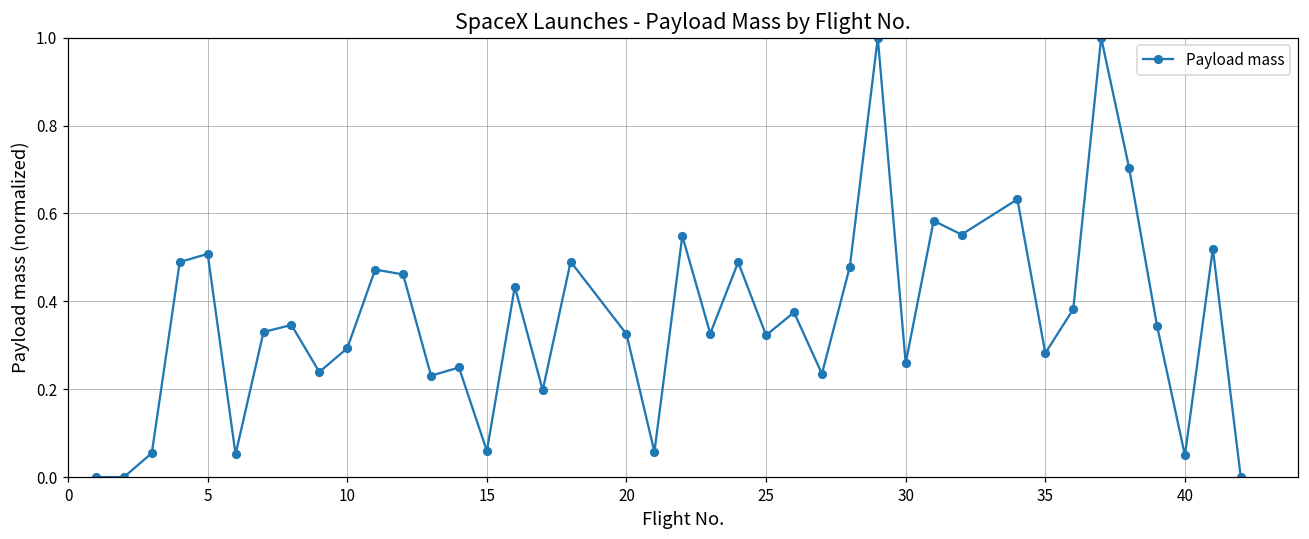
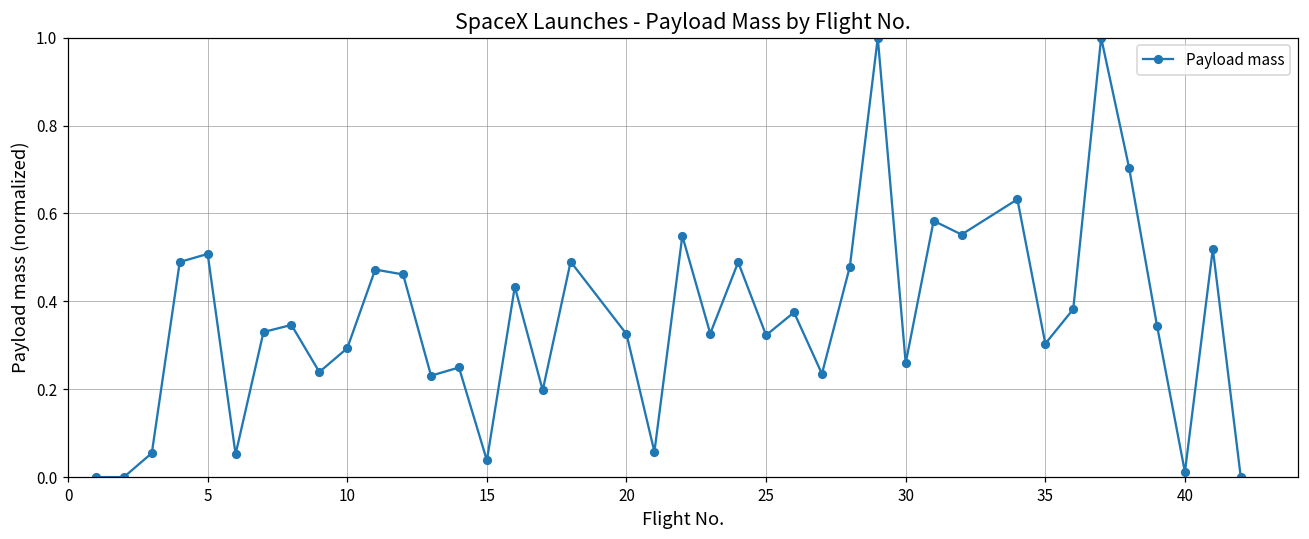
15: 0.06 -> 0.04
35: 0.28 -> 0.30
40: 0.05 -> 0.01
